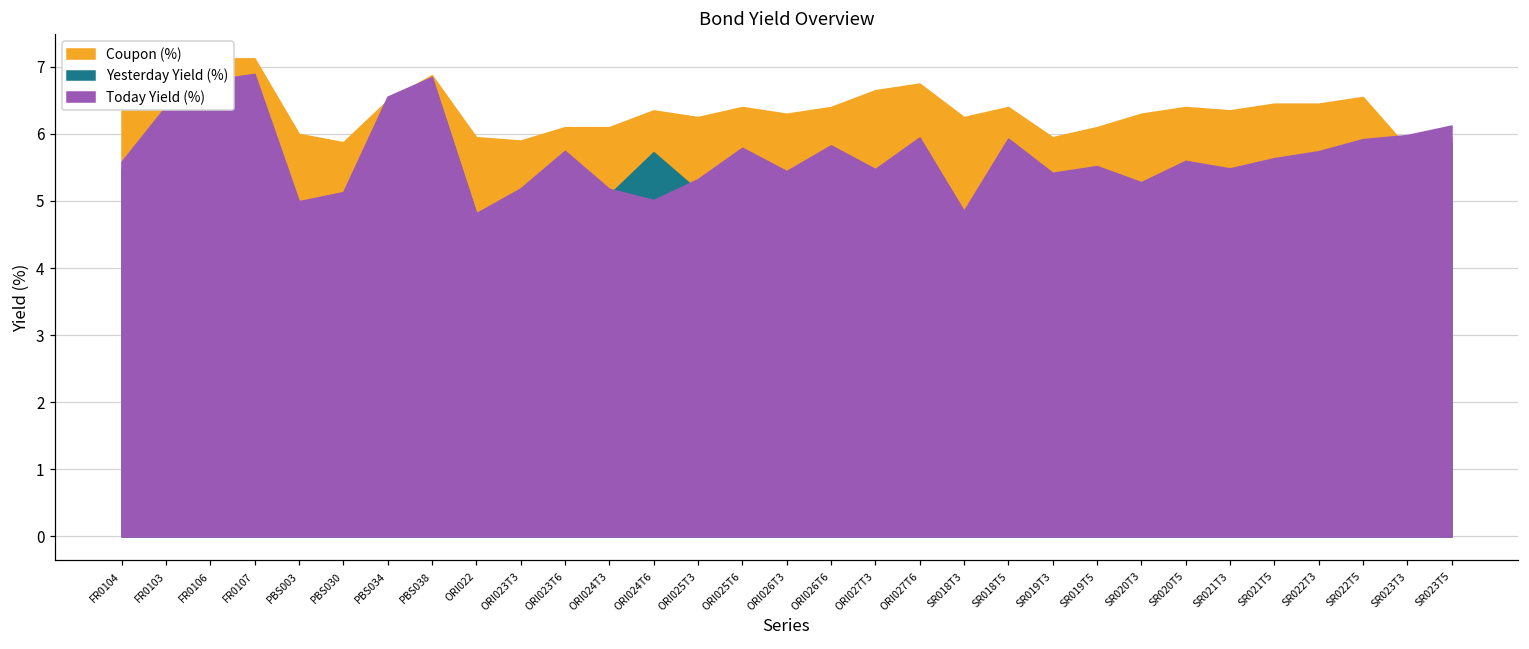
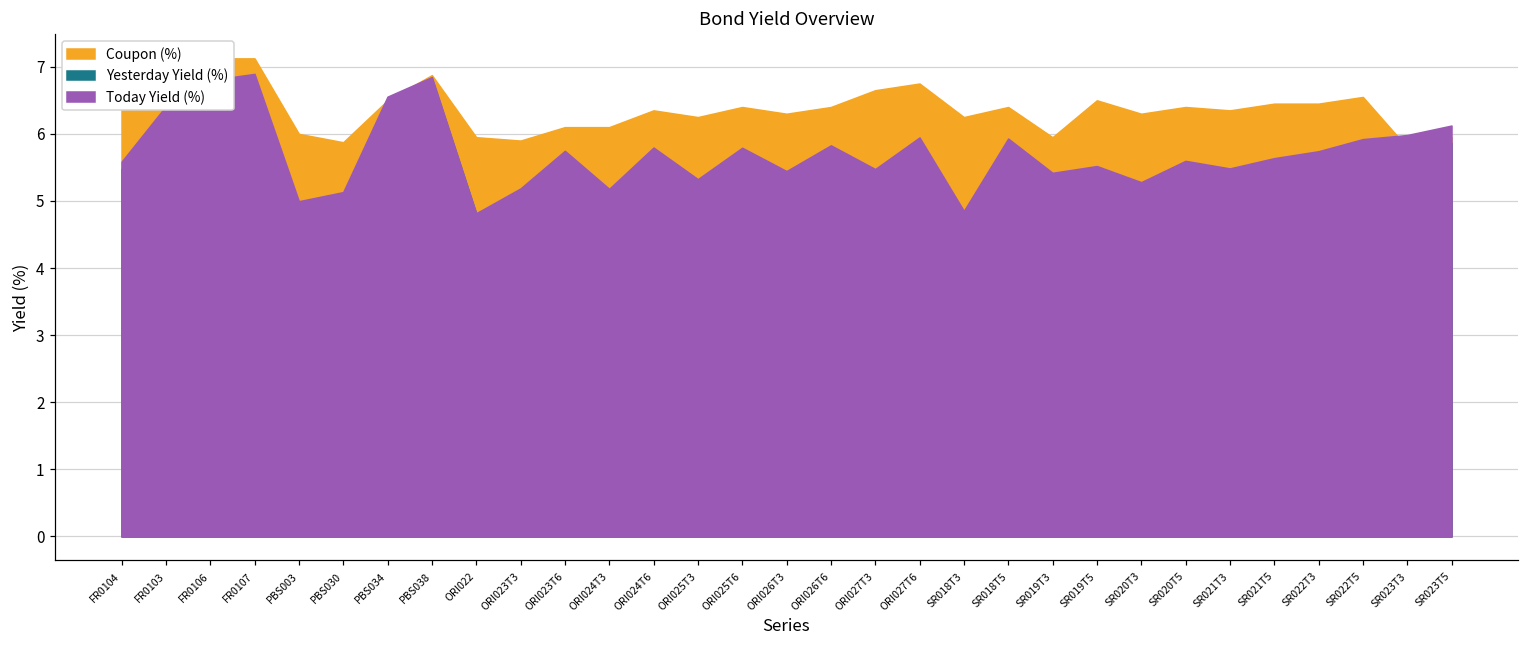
Today Yield (%), ORI024T6: 5.0 -> 5.8
Coupon (%), SR019T5: 6.1 -> 6.5
